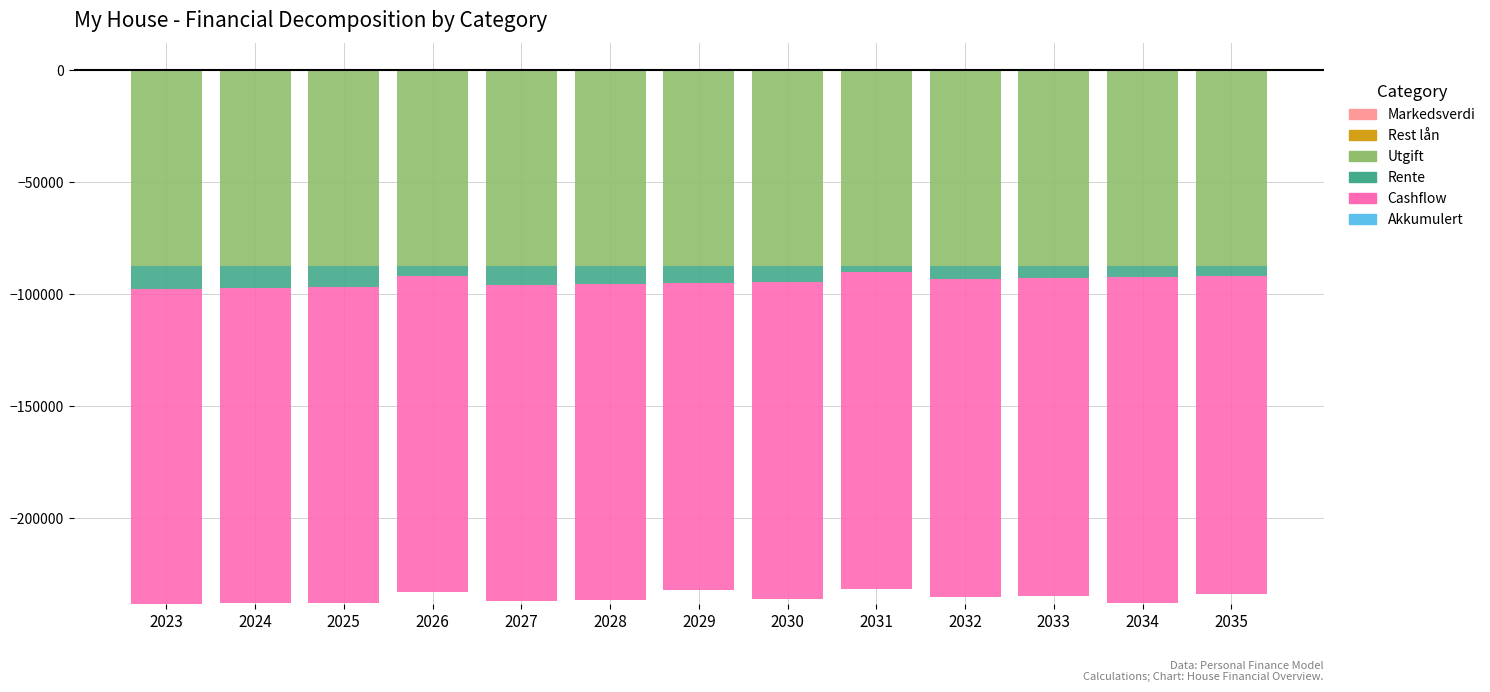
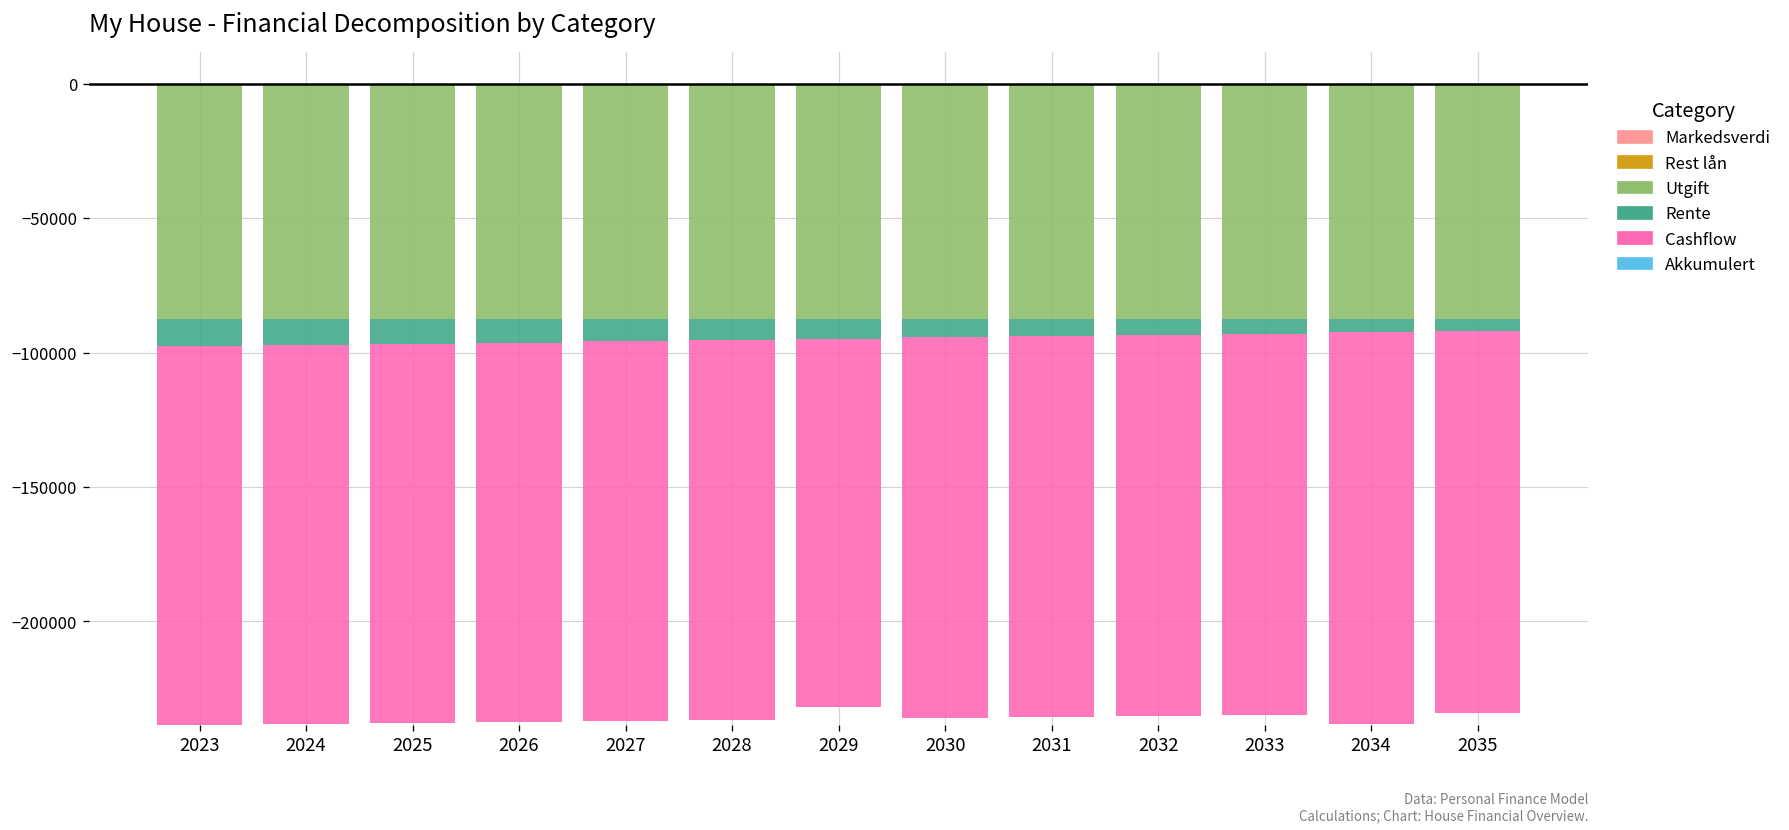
Rente, 2026: -4000 -> -9000
Rente, 2031: -2000 -> -6000
